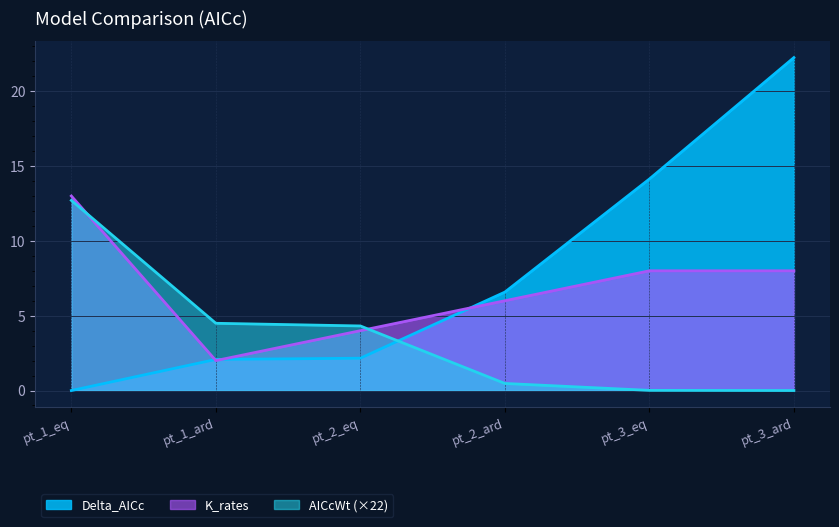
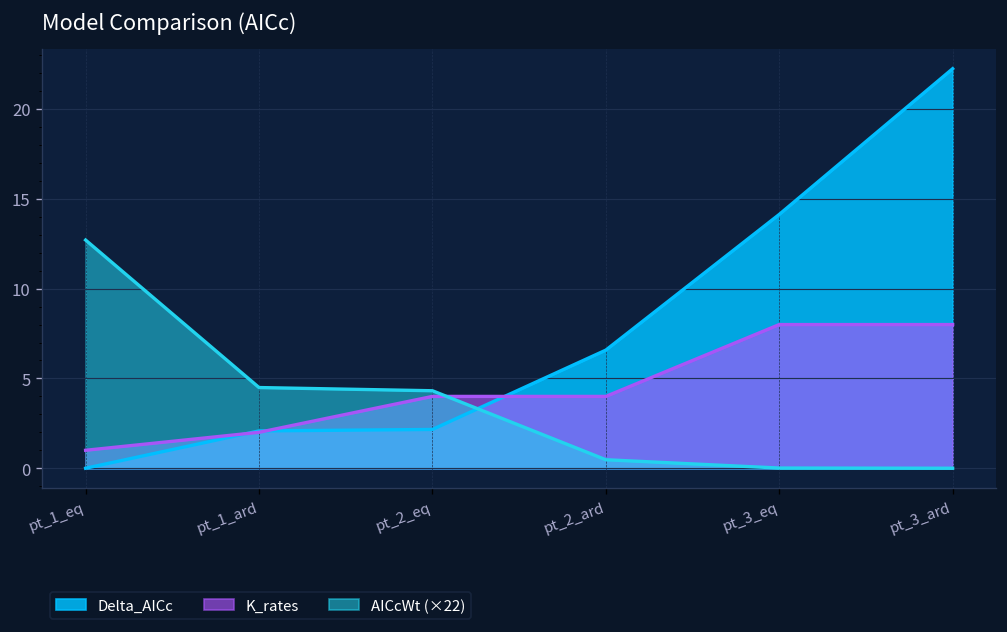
K_rates, pt_1_eq: 13 -> 1
K_rates, pt_2_ard: 6 -> 4
